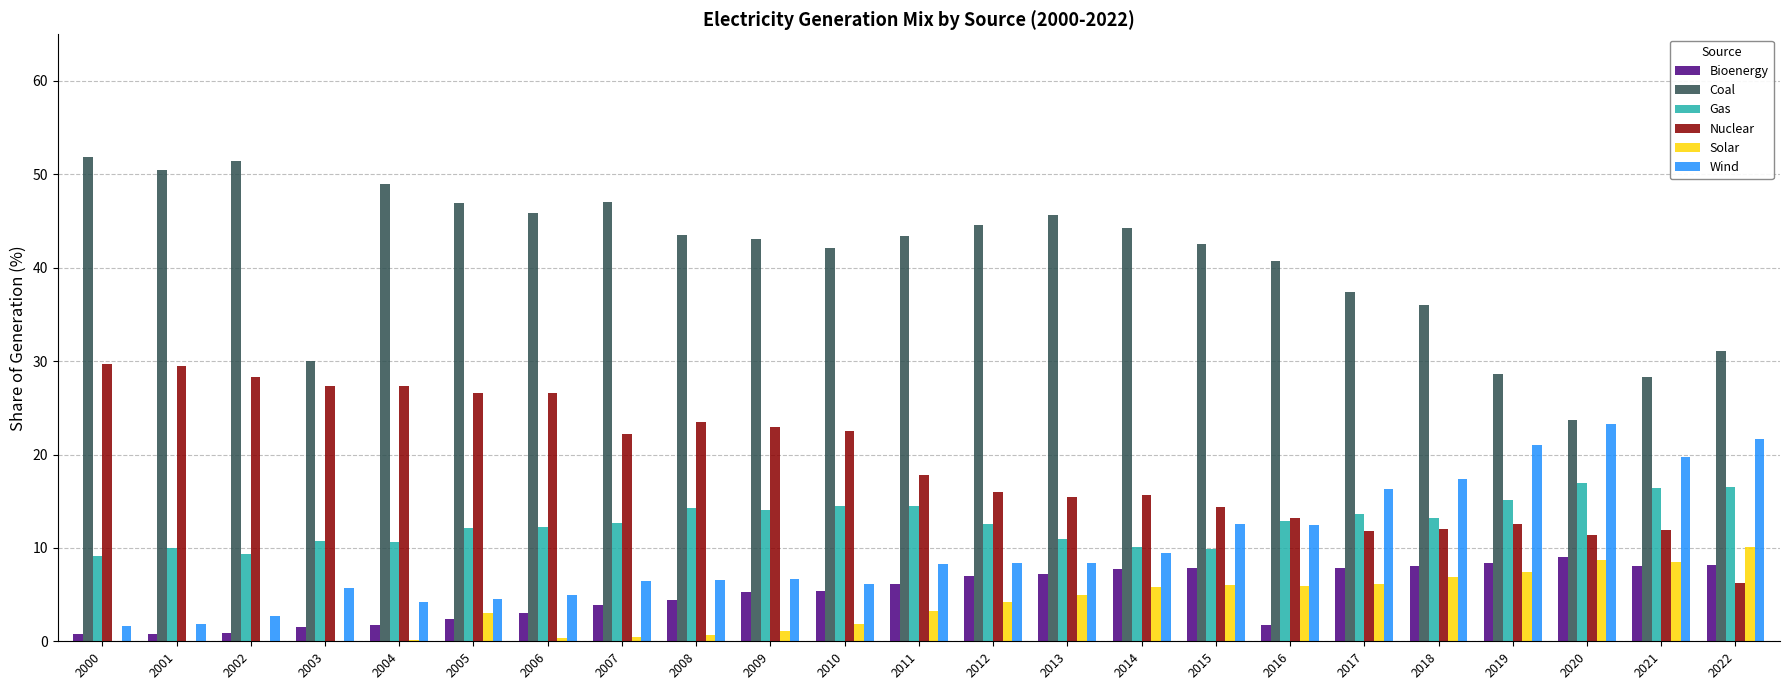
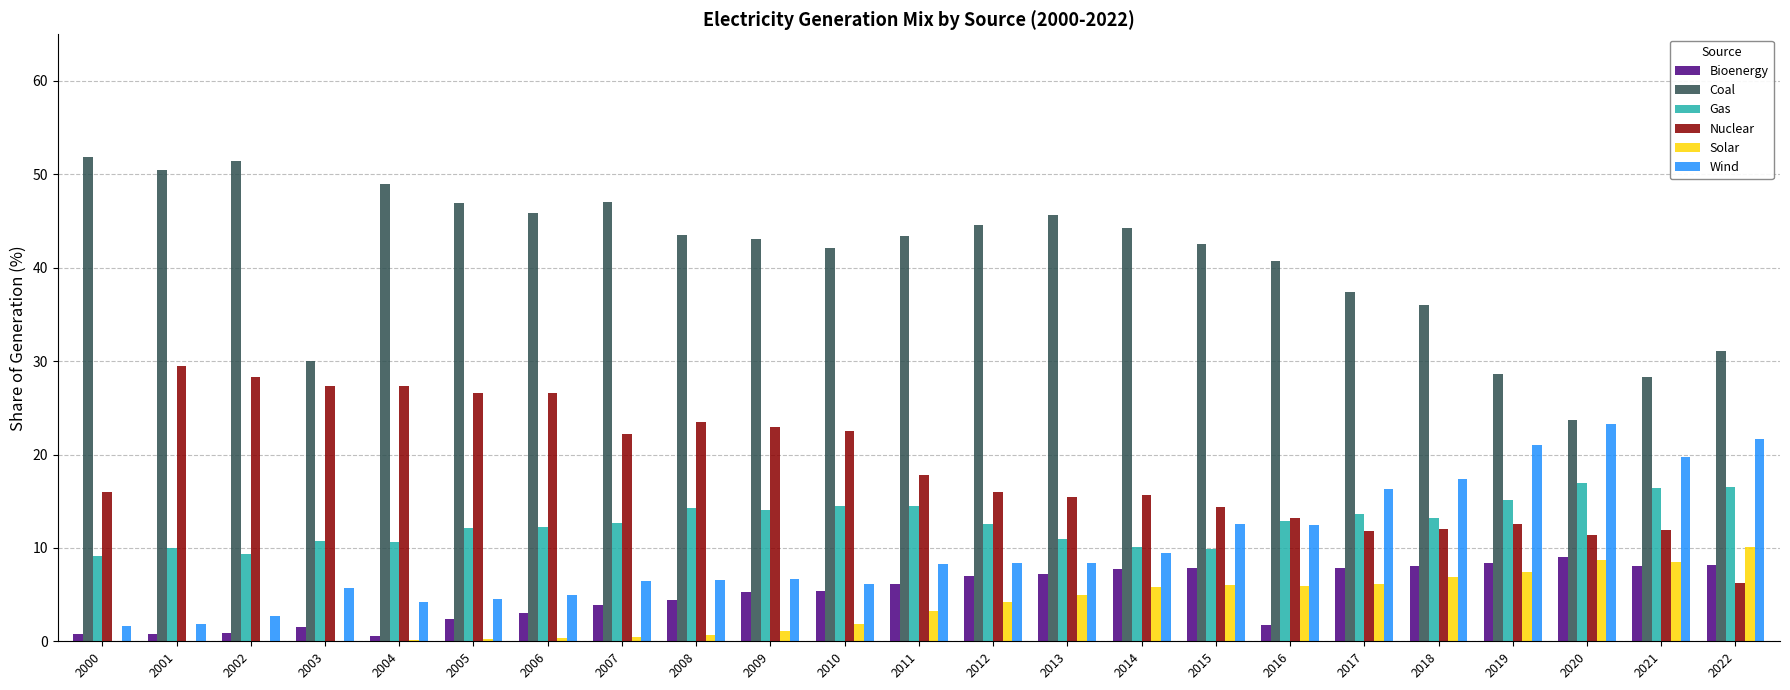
Nuclear, 2000: 30 -> 16
Bioenergy, 2004: 2 -> 1
Solar, 2005: 3 -> 0
